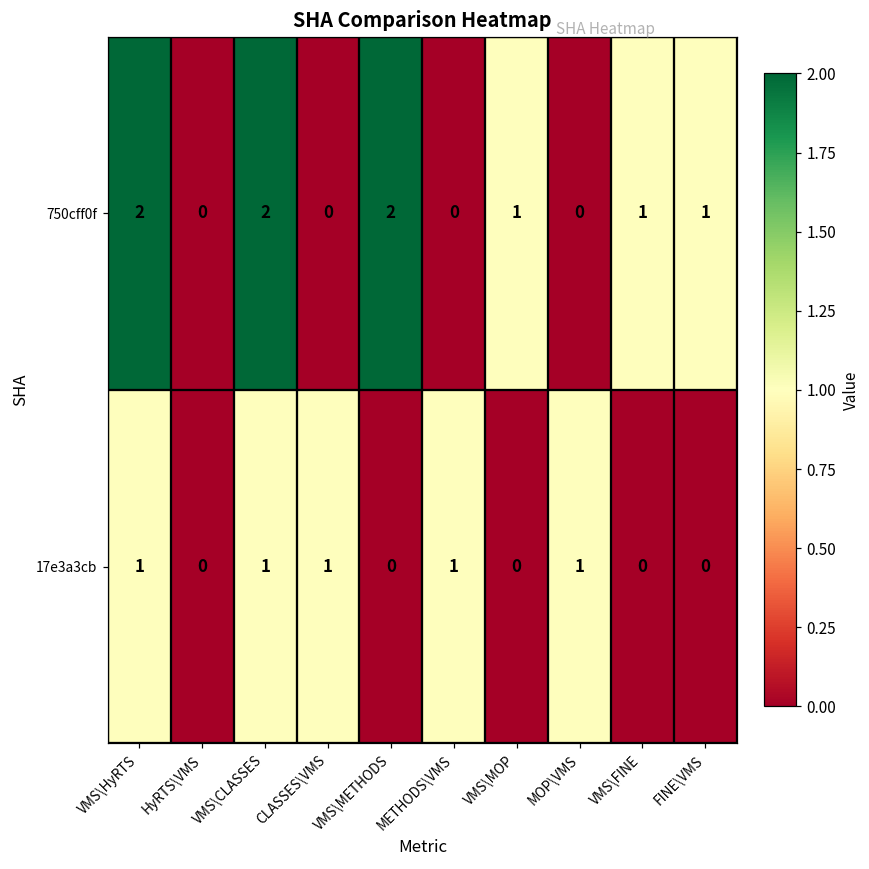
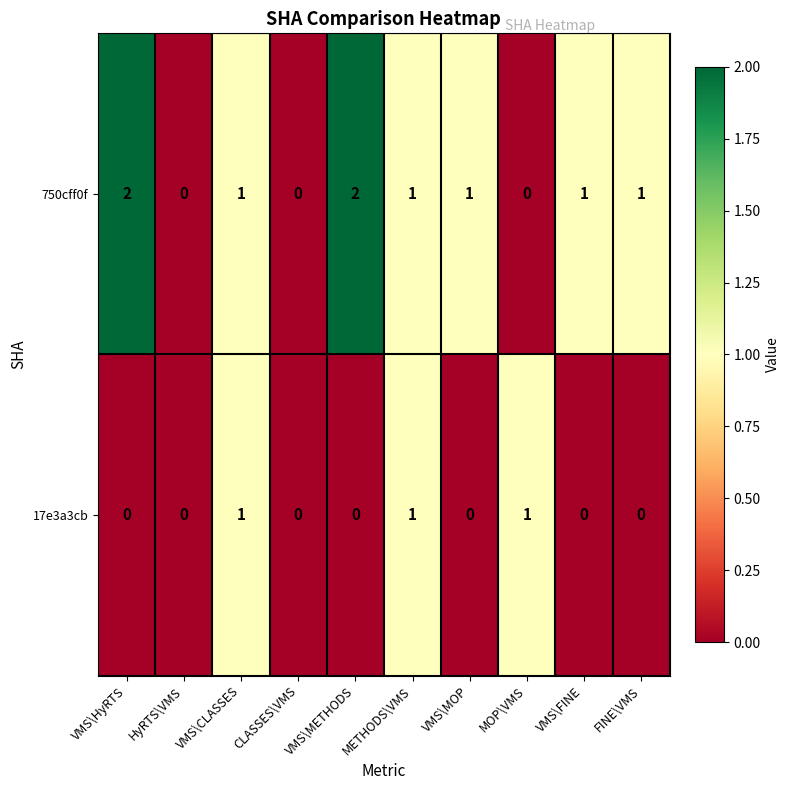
750cff0f, VMS\CLASSES: 2 -> 1
750cff0f, METHODS\VMS: 0 -> 1
17e3a3cb, VMS\HyRTS: 1 -> 0
17e3a3cb, CLASSES\VMS: 1 -> 0
